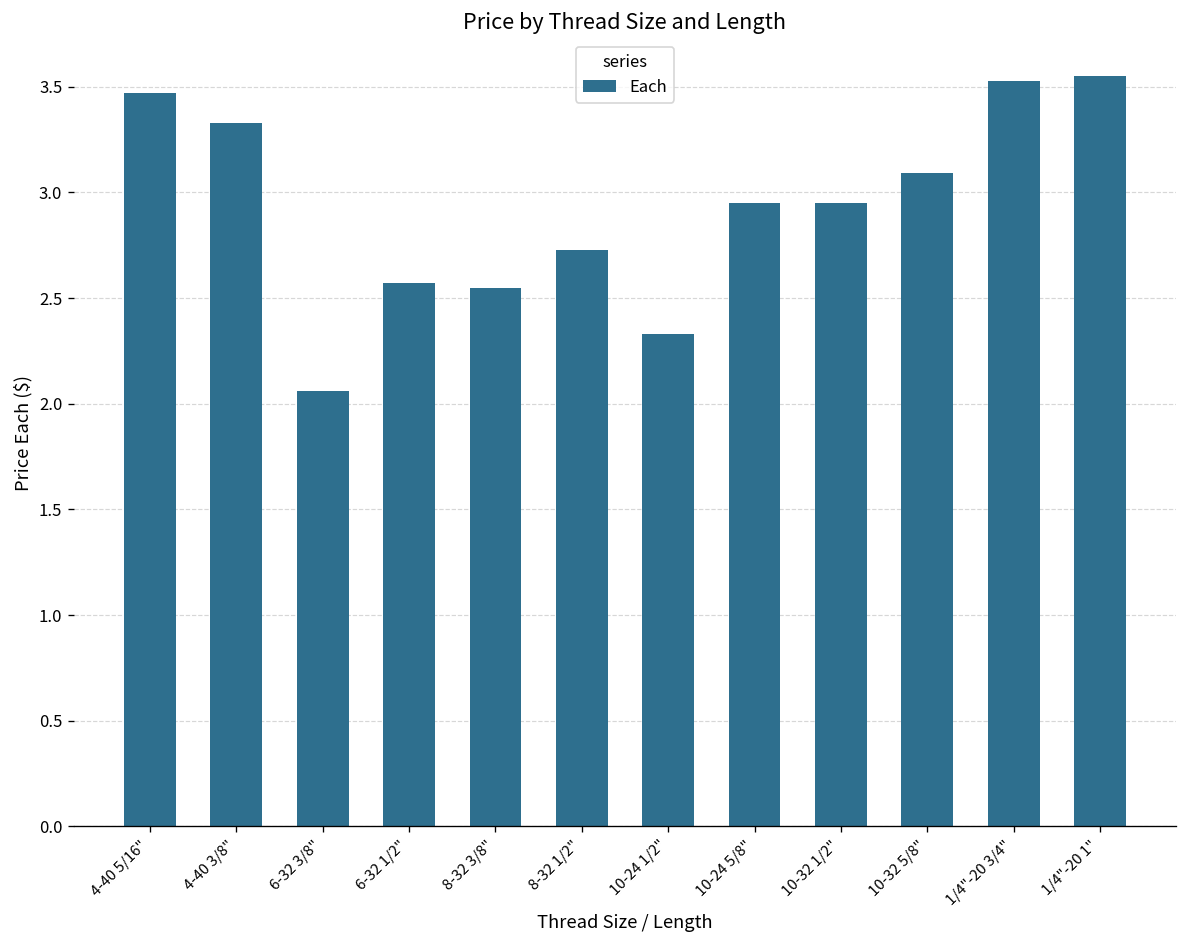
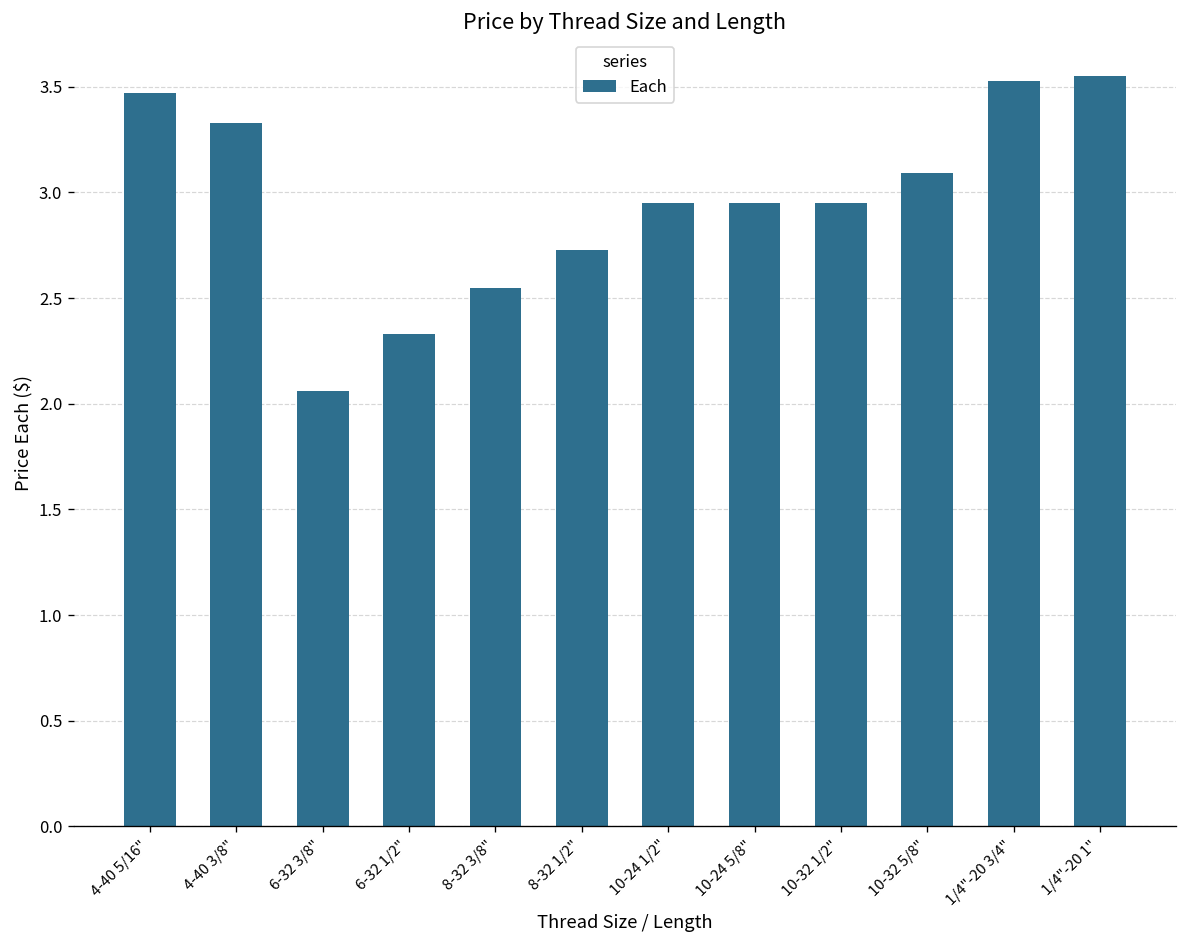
6-32 1/2": 2.57 -> 2.33
10-24 1/2": 2.33 -> 2.95
